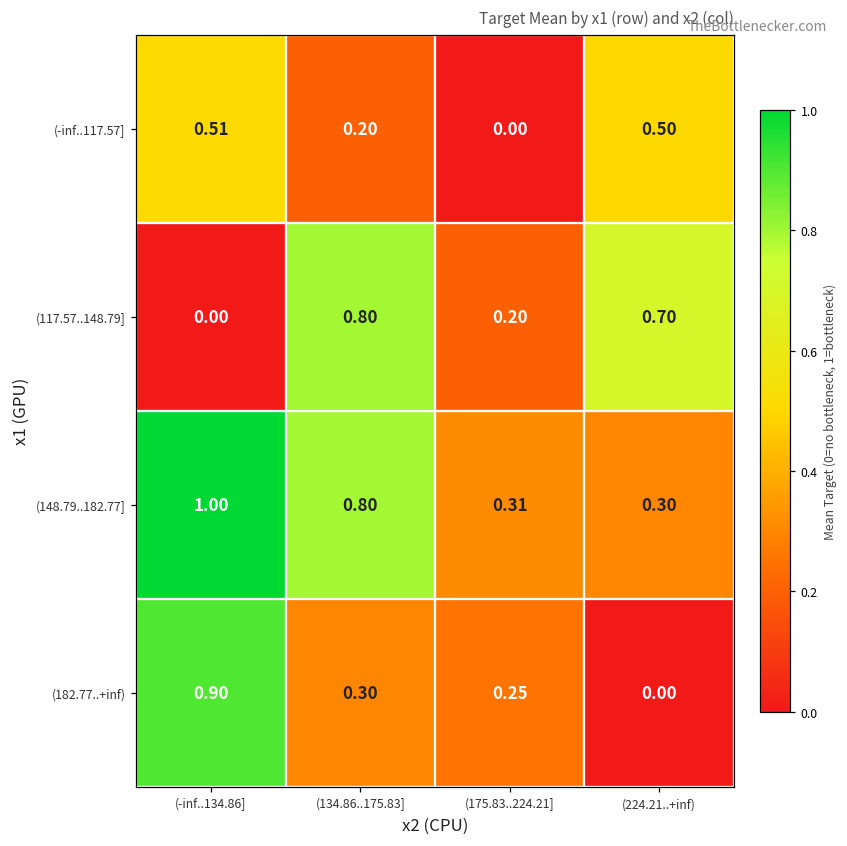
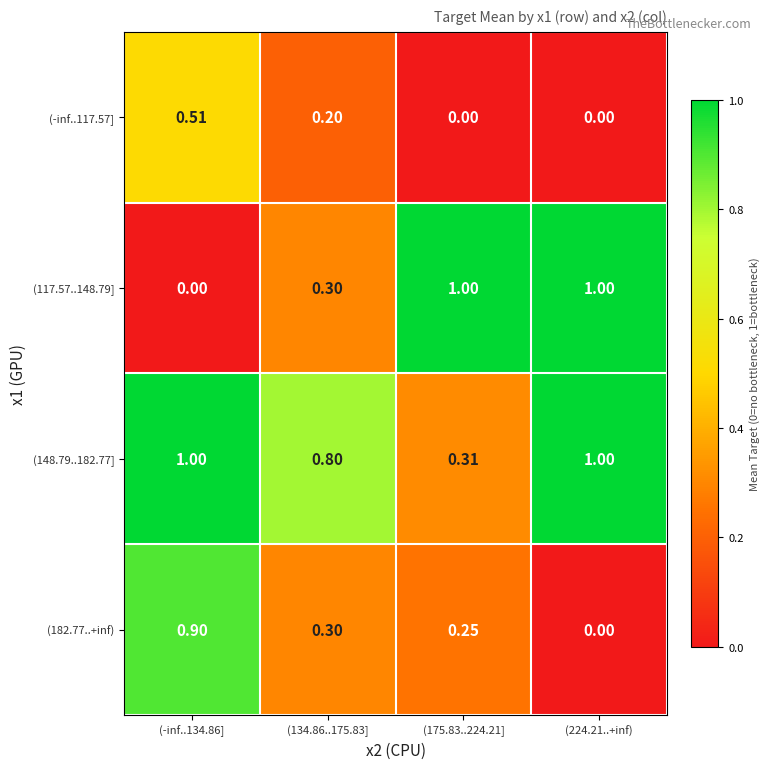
(-inf..117.57], (224.21..+inf): 0.50 -> 0.00
(117.57..148.79], (134.86..175.83]: 0.80 -> 0.30
(117.57..148.79], (175.83..224.21]: 0.20 -> 1.00
(117.57..148.79], (224.21..+inf): 0.70 -> 1.00
(148.79..182.77], (224.21..+inf): 0.30 -> 1.00
